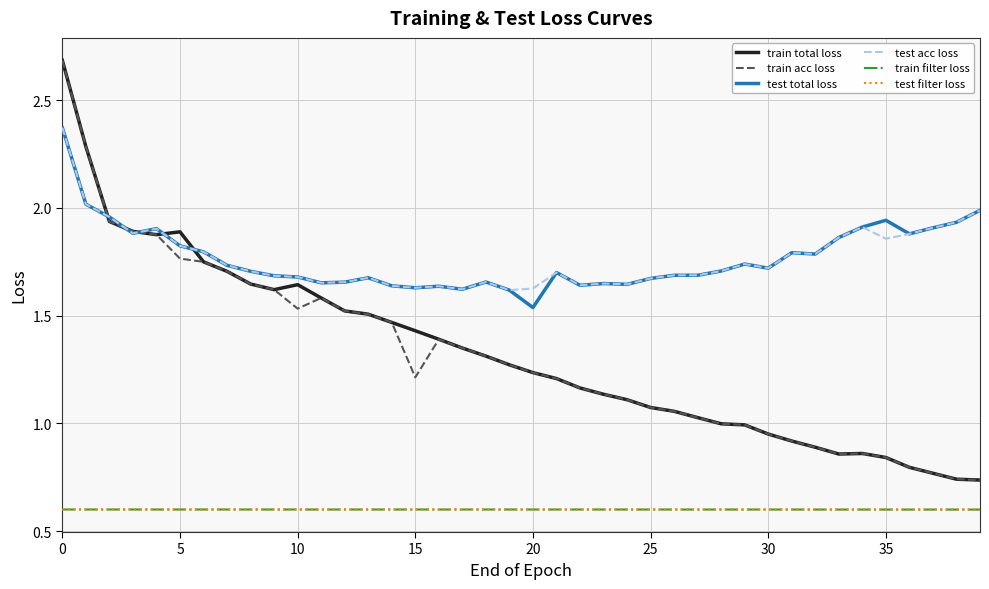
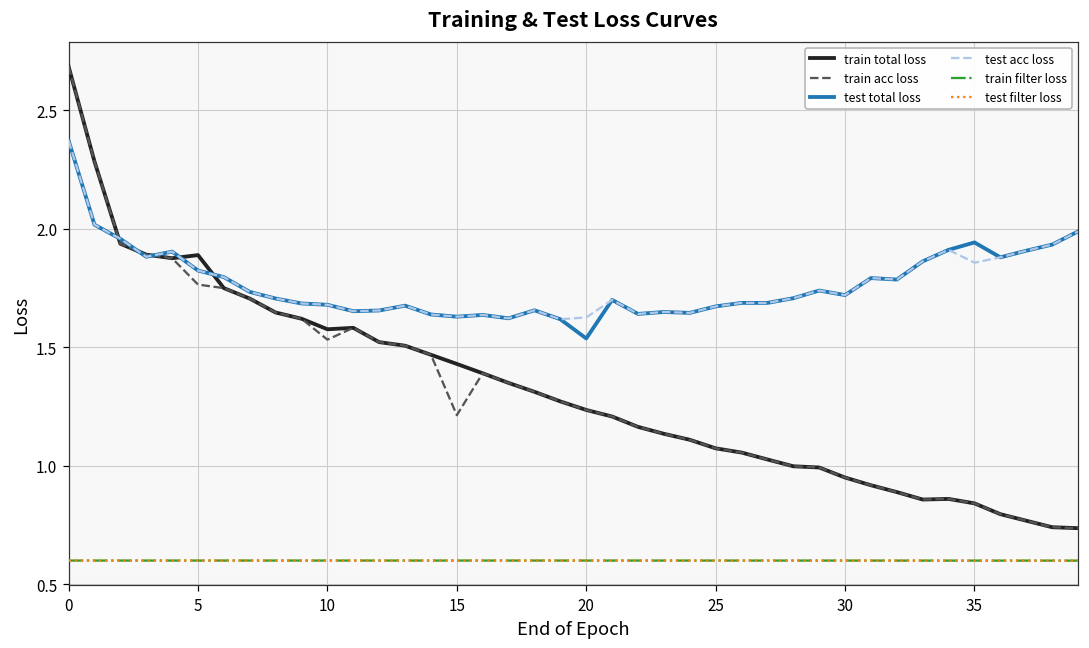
train total loss, 10: 1.64 -> 1.58
